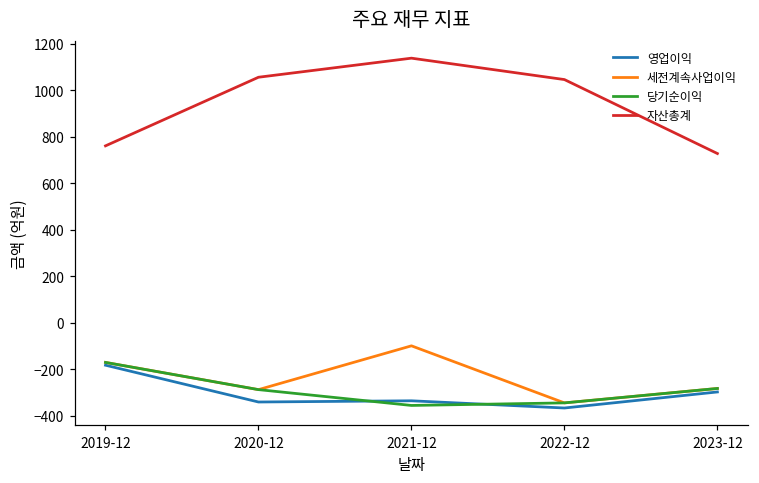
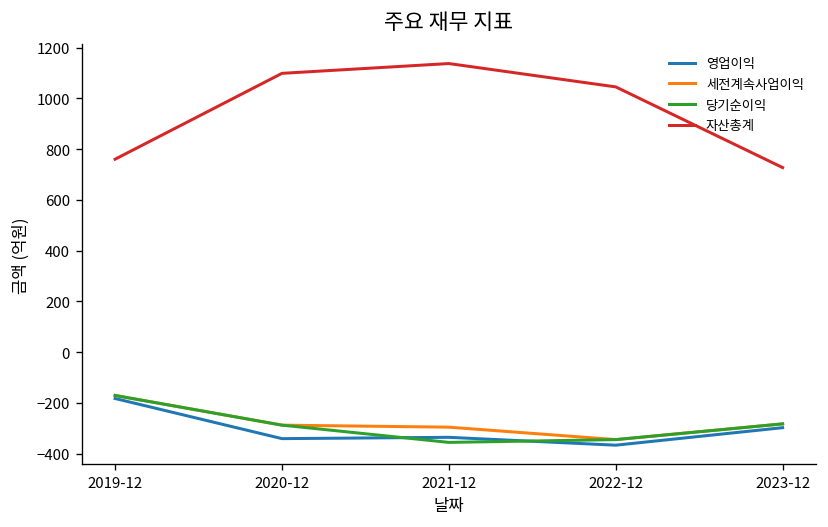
자산총계, 2020-12: 1060 -> 1100
세전계속사업이익, 2021-12: -100 -> -300
